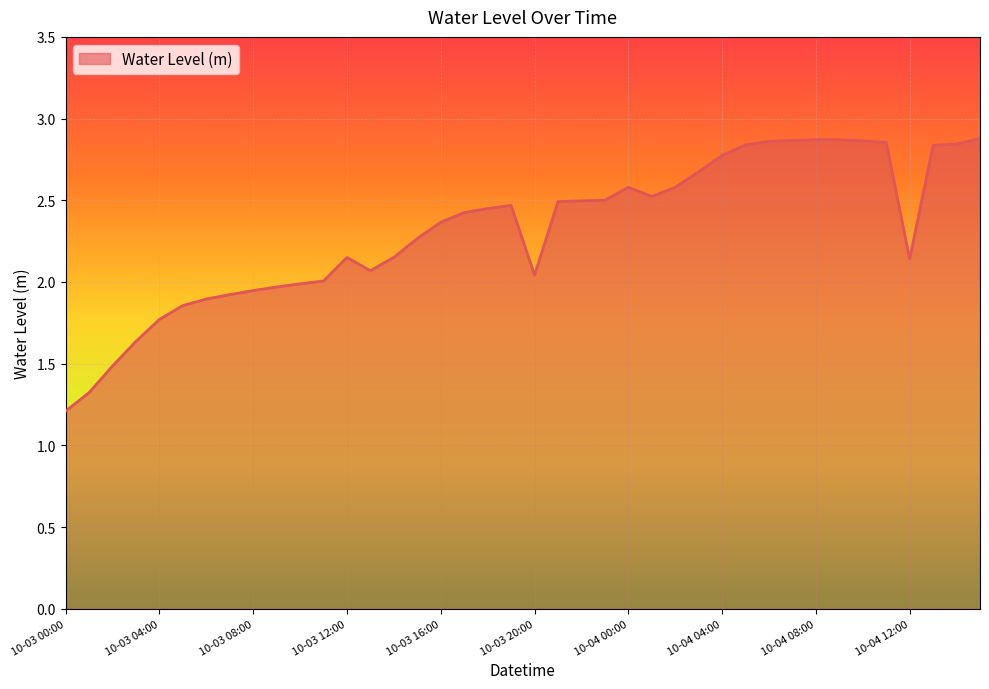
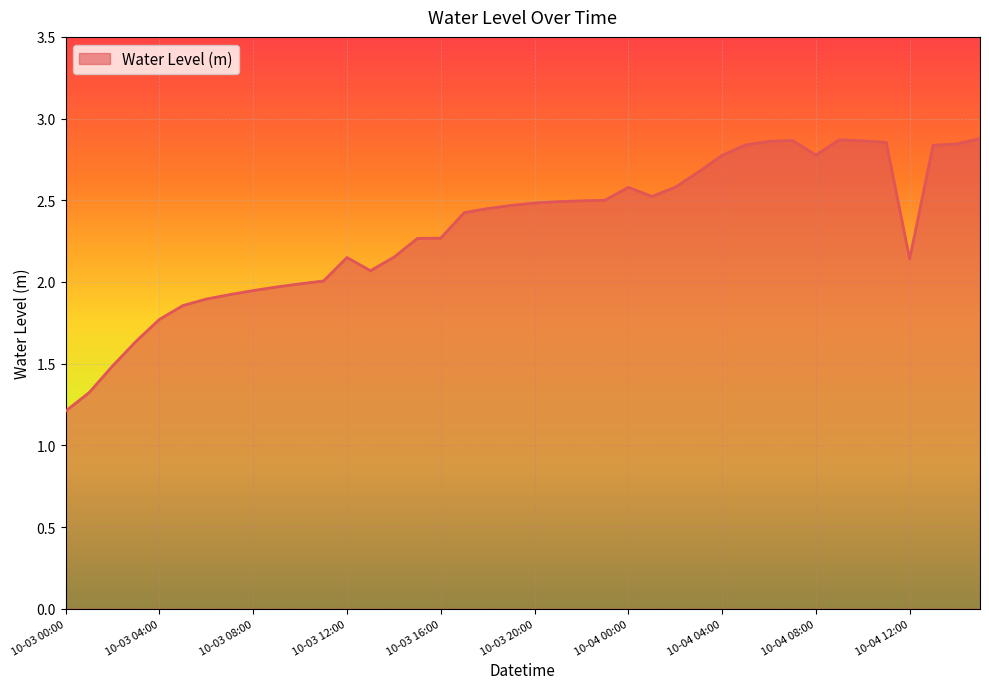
10-03 16:00: 2.37 -> 2.27
10-03 20:00: 2.04 -> 2.48
10-04 08:00: 2.87 -> 2.78
